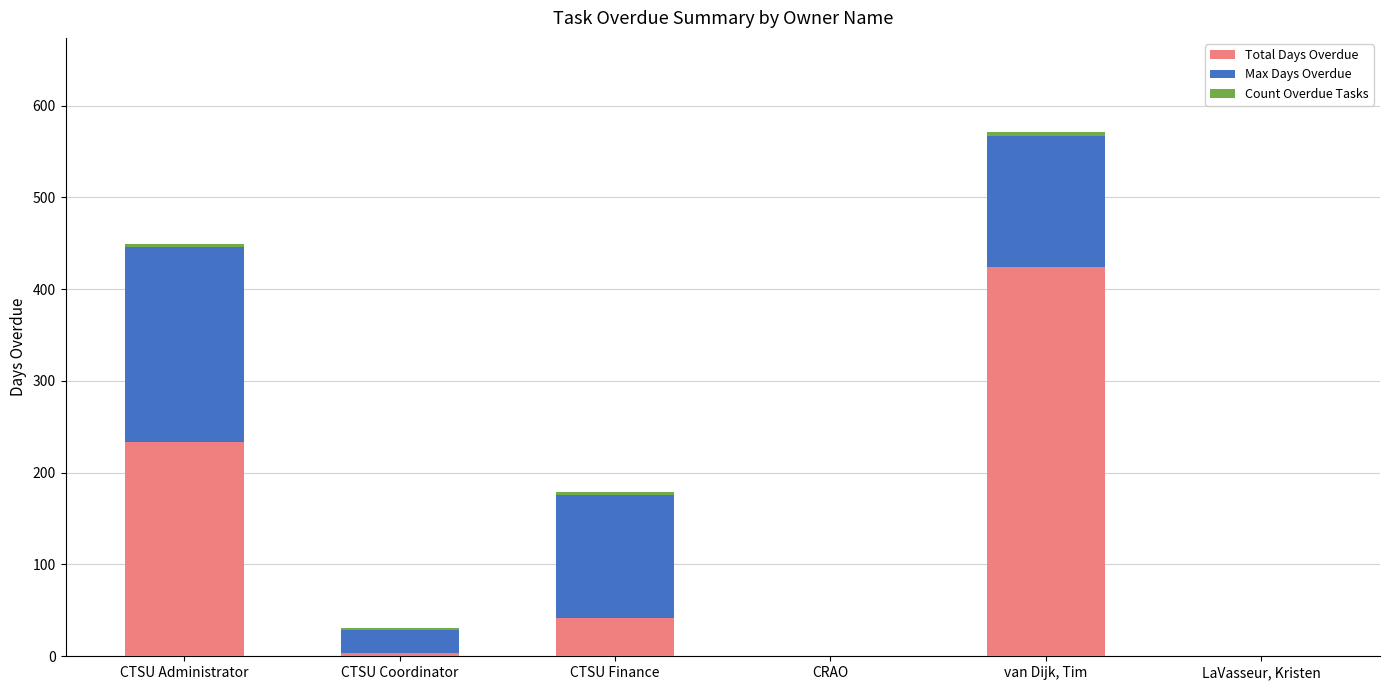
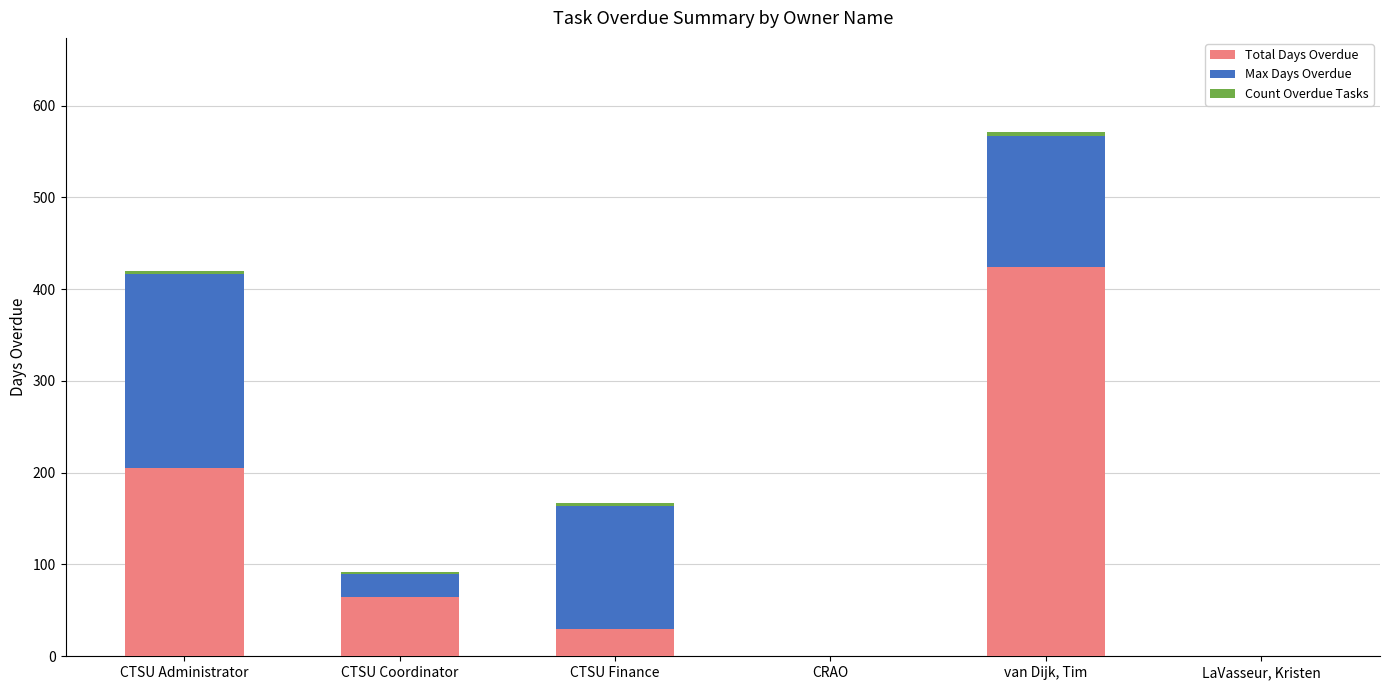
Total Days Overdue, CTSU Administrator: 230 -> 210
Total Days Overdue, CTSU Coordinator: 0 -> 70
Total Days Overdue, CTSU Finance: 40 -> 30
